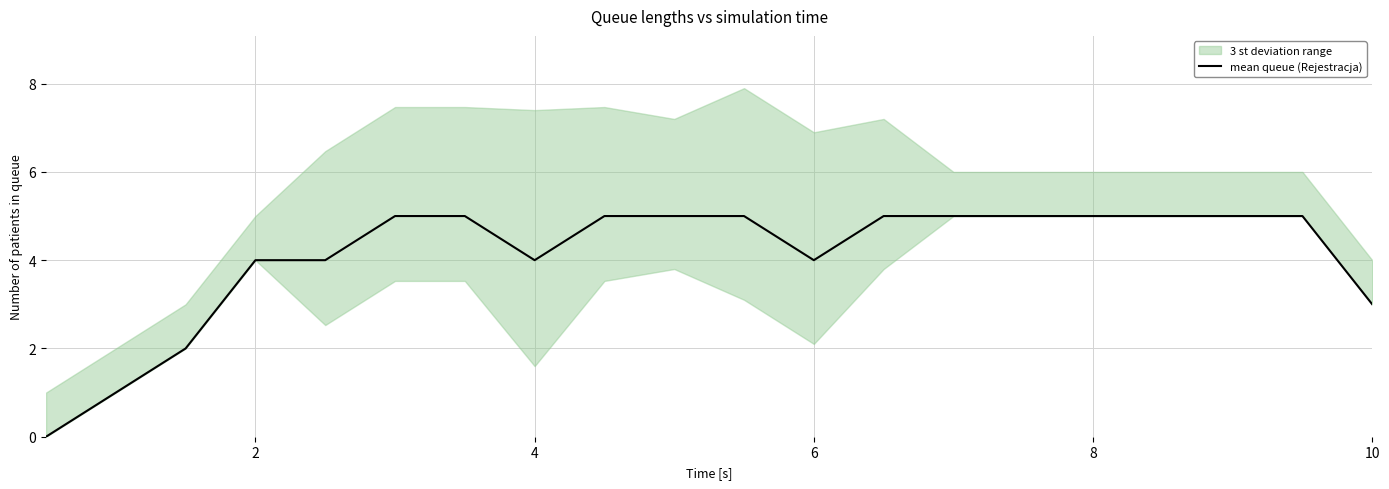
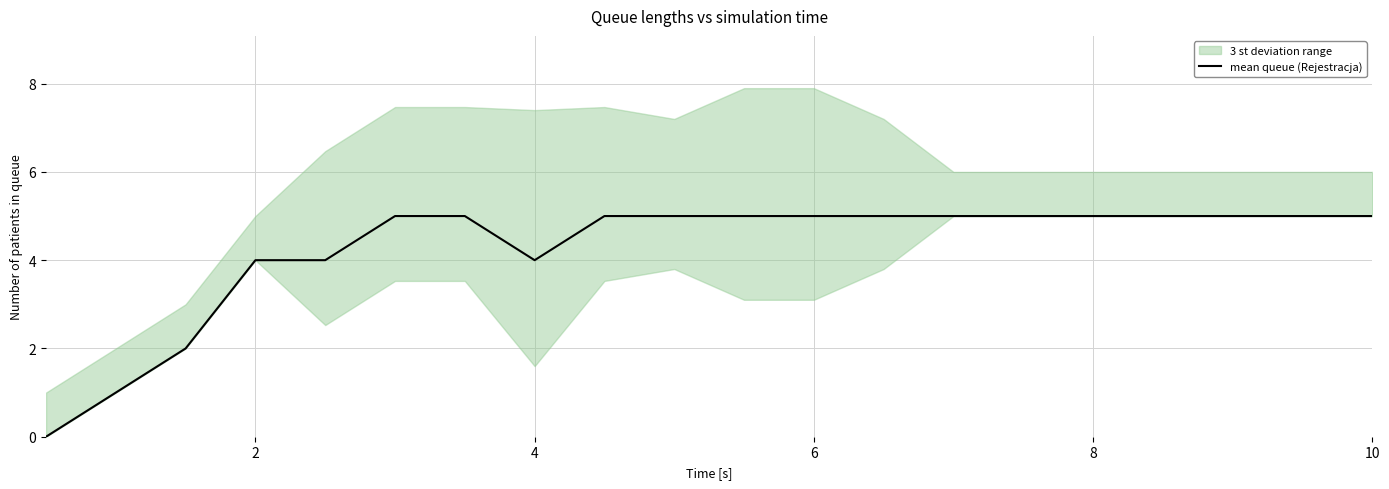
mean queue (Rejestracja), 6: 4 -> 5
mean queue (Rejestracja), 10: 3 -> 5
